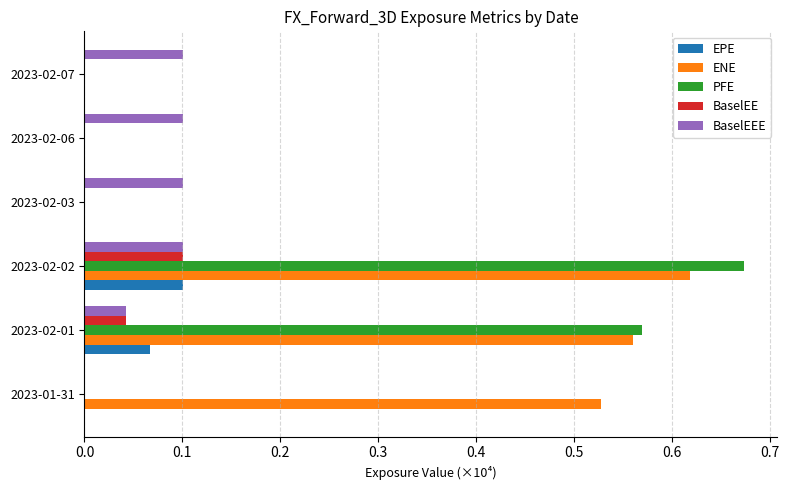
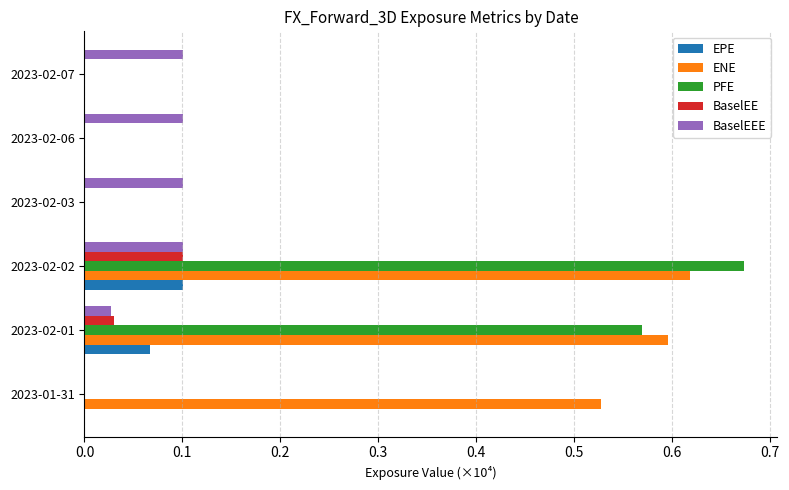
BaselEEE, 2023-02-01: 0.04 -> 0.03
BaselEE, 2023-02-01: 0.04 -> 0.03
ENE, 2023-02-01: 0.56 -> 0.60
